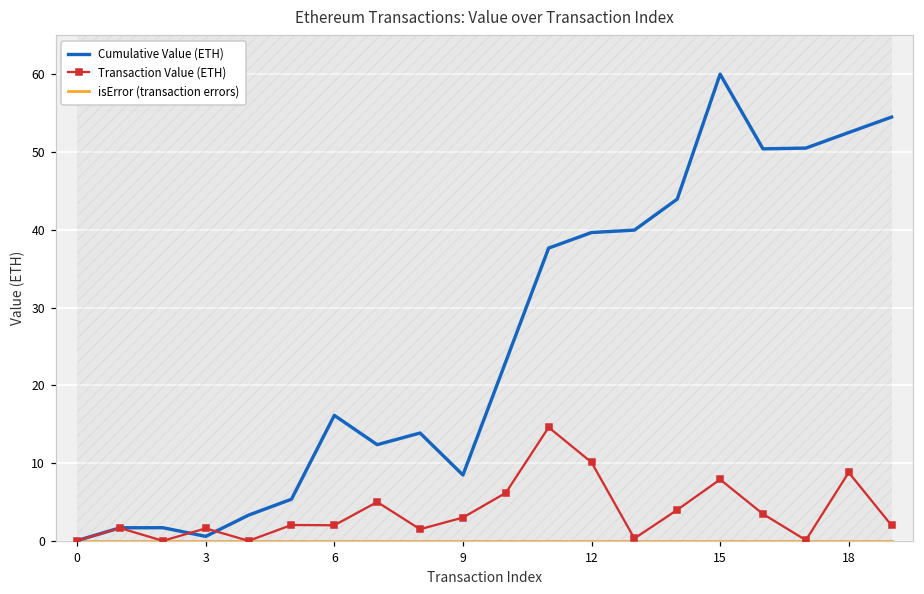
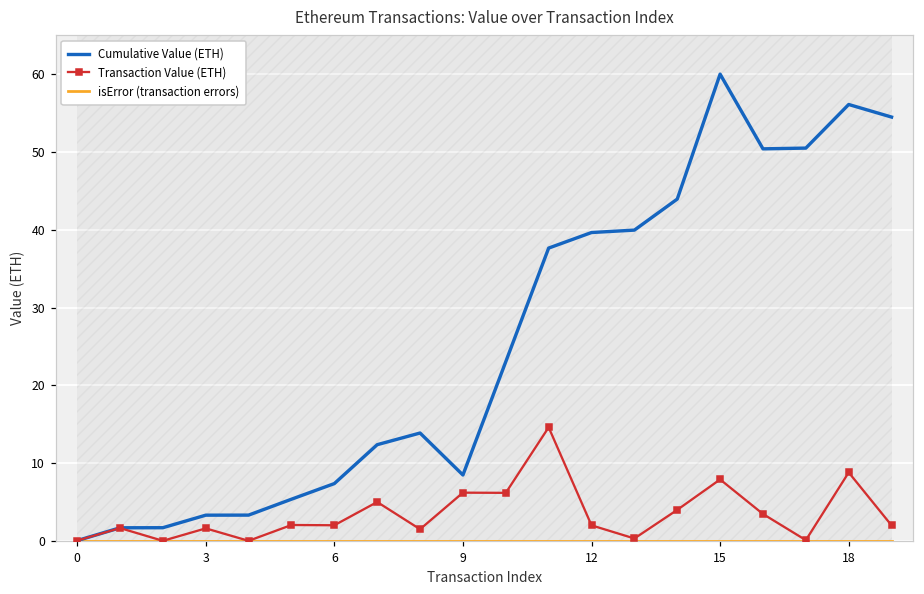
Cumulative Value (ETH), 3: 1 -> 3
Cumulative Value (ETH), 6: 16 -> 7
Transaction Value (ETH), 9: 3 -> 6
Transaction Value (ETH), 12: 10 -> 2
Cumulative Value (ETH), 18: 53 -> 56
